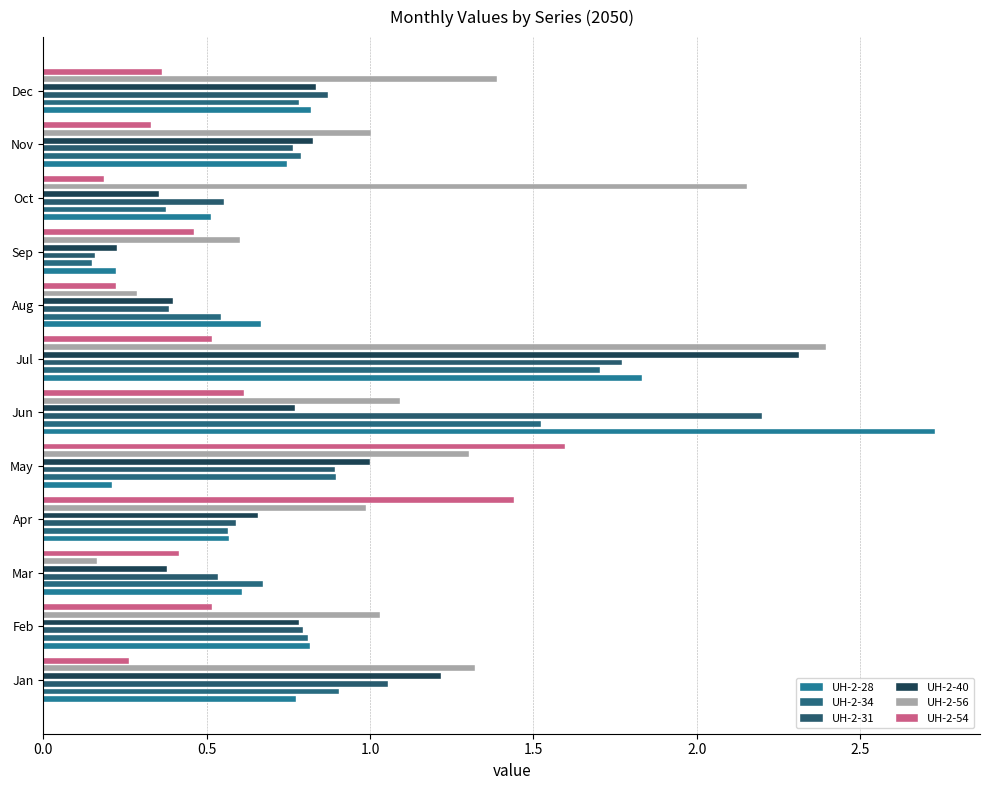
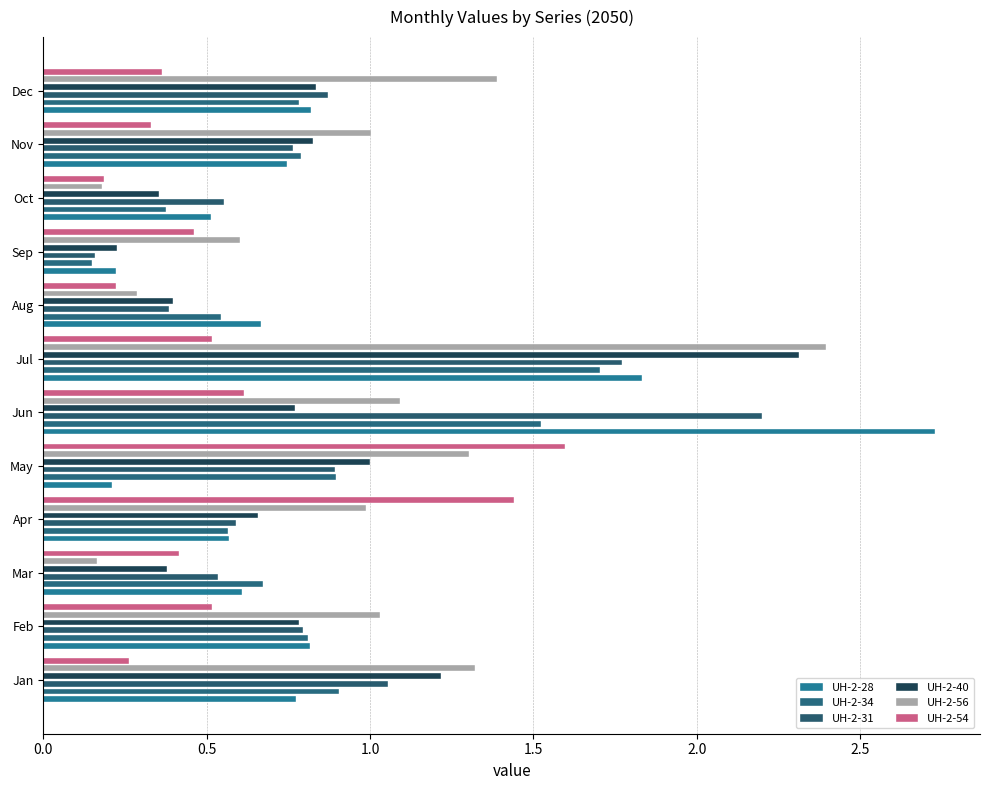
UH-2-56, Oct: 2.16 -> 0.18
